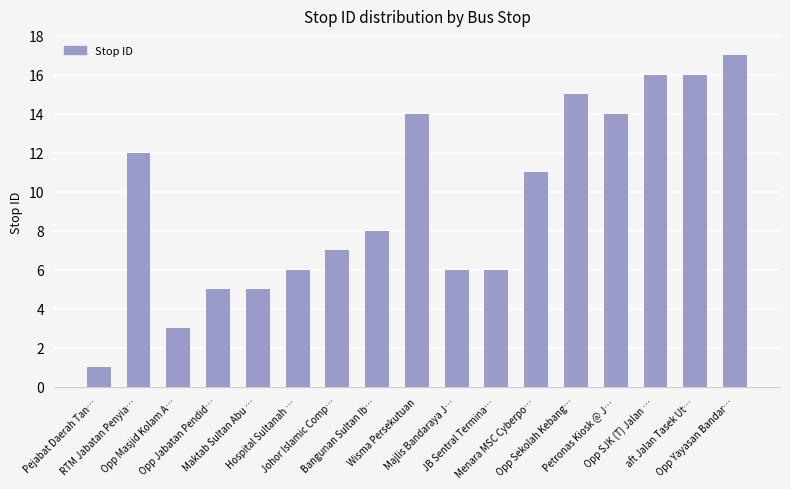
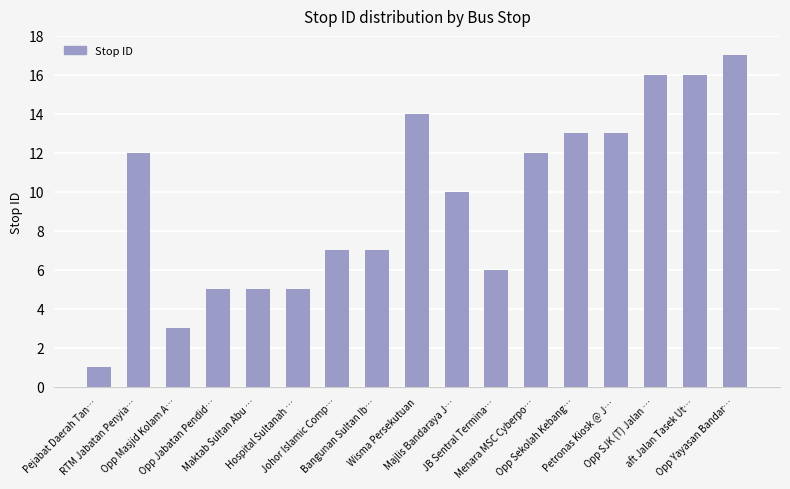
Hospital Sultanah …: 6 -> 5
Bangunan Sultan Ib…: 8 -> 7
Majlis Bandaraya J…: 6 -> 10
Menara MSC Cyberpo…: 11 -> 12
Opp Sekolah Kebang…: 15 -> 13
Petronas Kiosk @ J…: 14 -> 13
